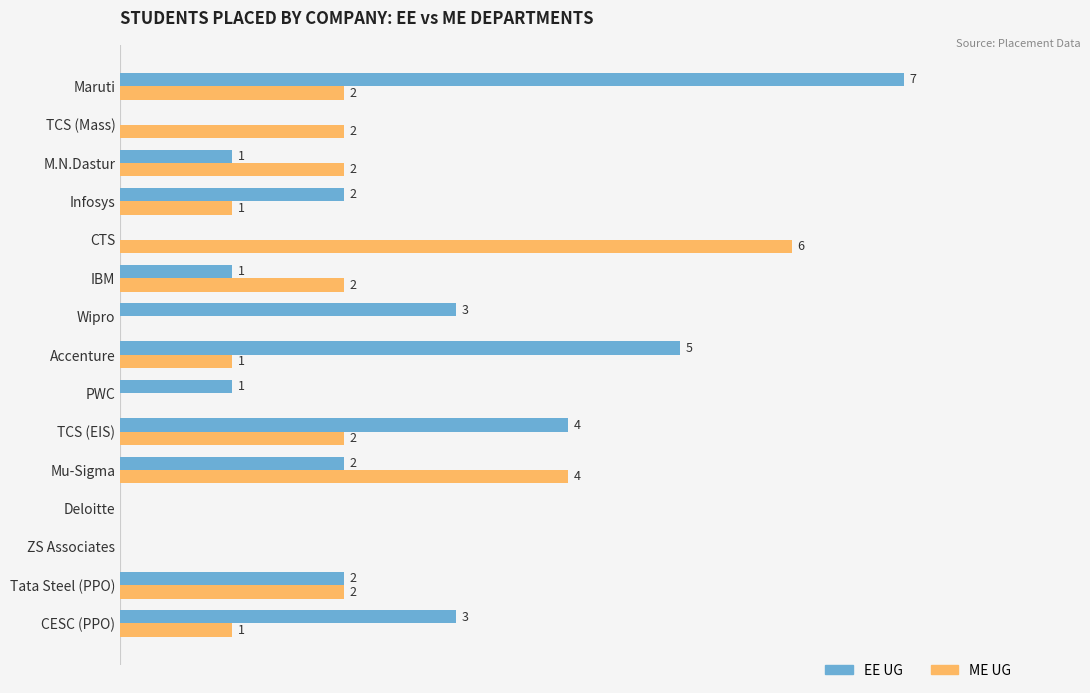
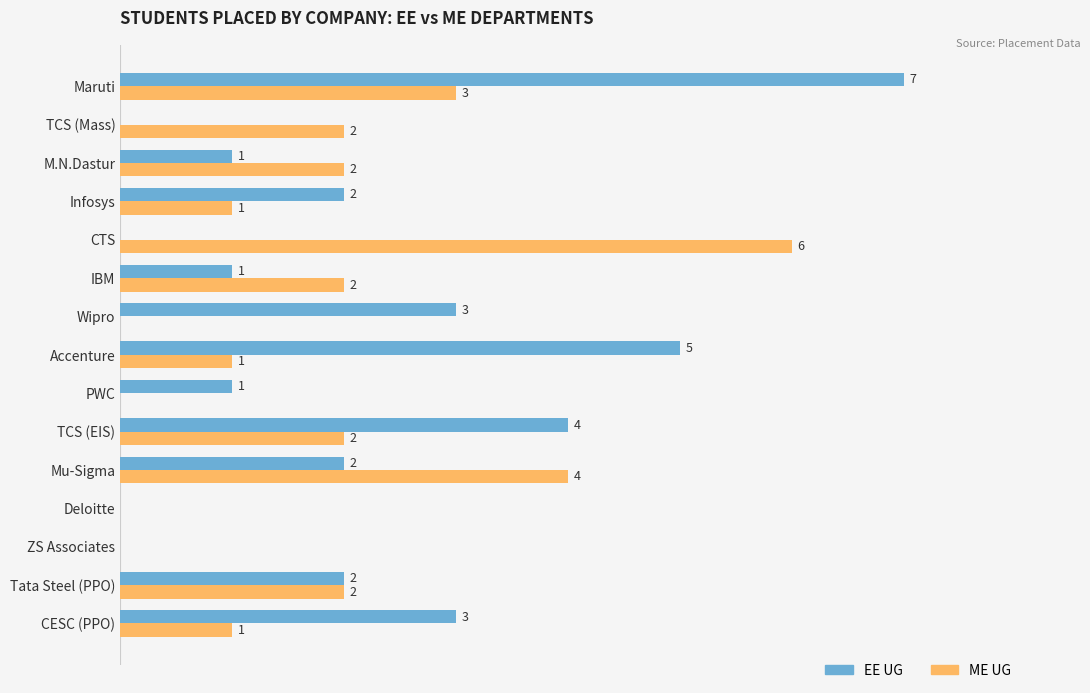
ME UG, Maruti: 2 -> 3
